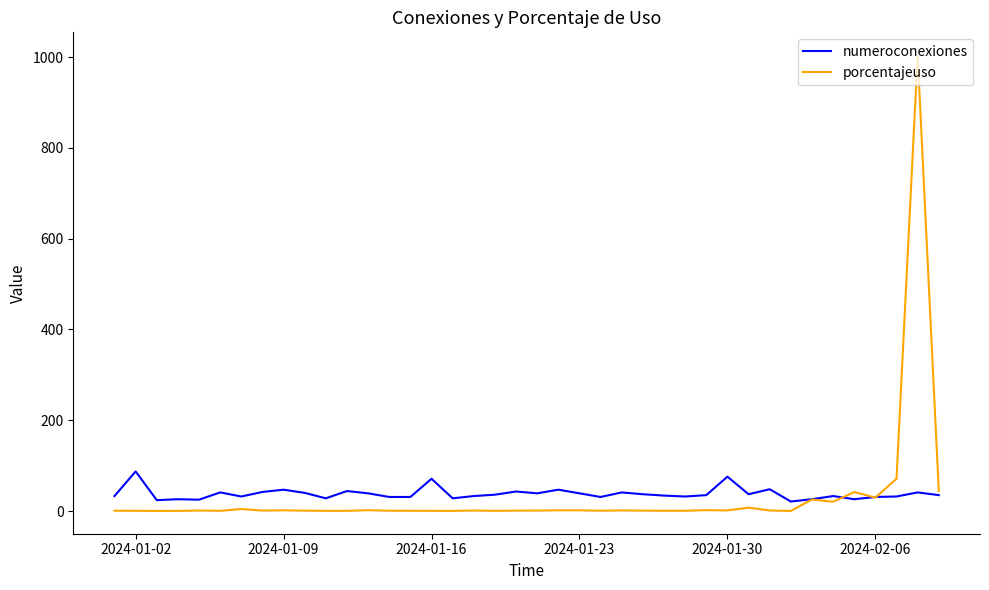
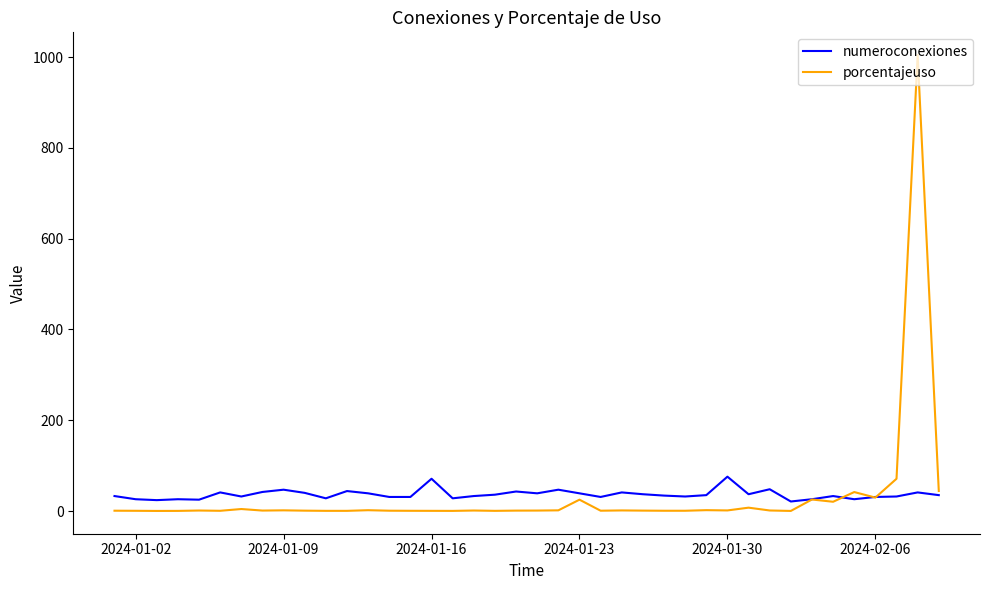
numeroconexiones, 2024-01-02: 90 -> 30
porcentajeuso, 2024-01-23: 0 -> 30
